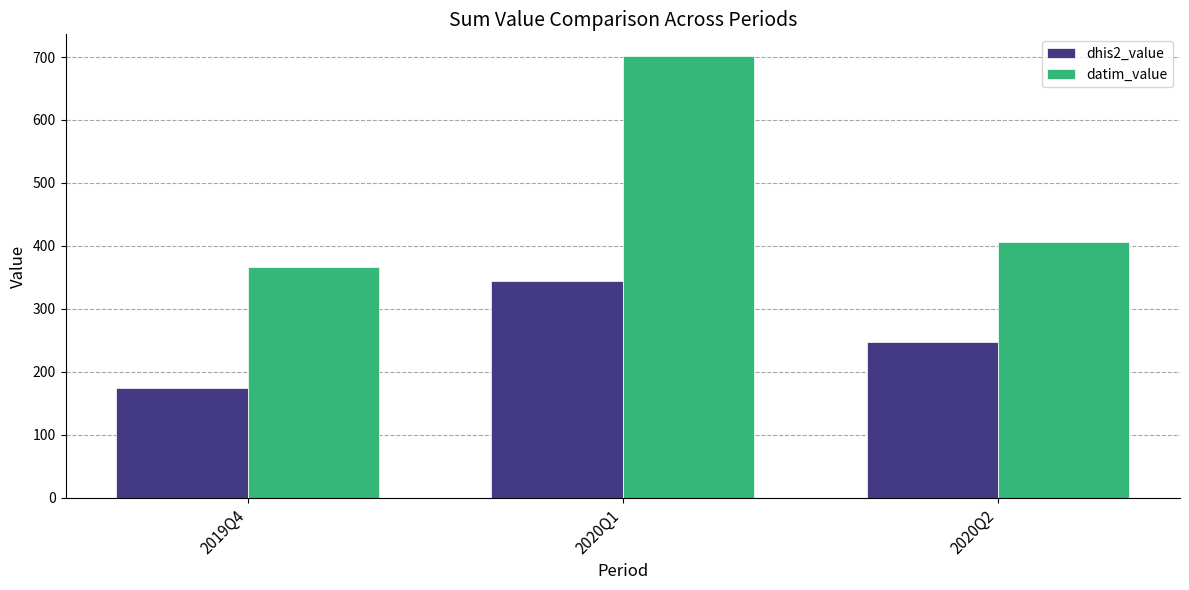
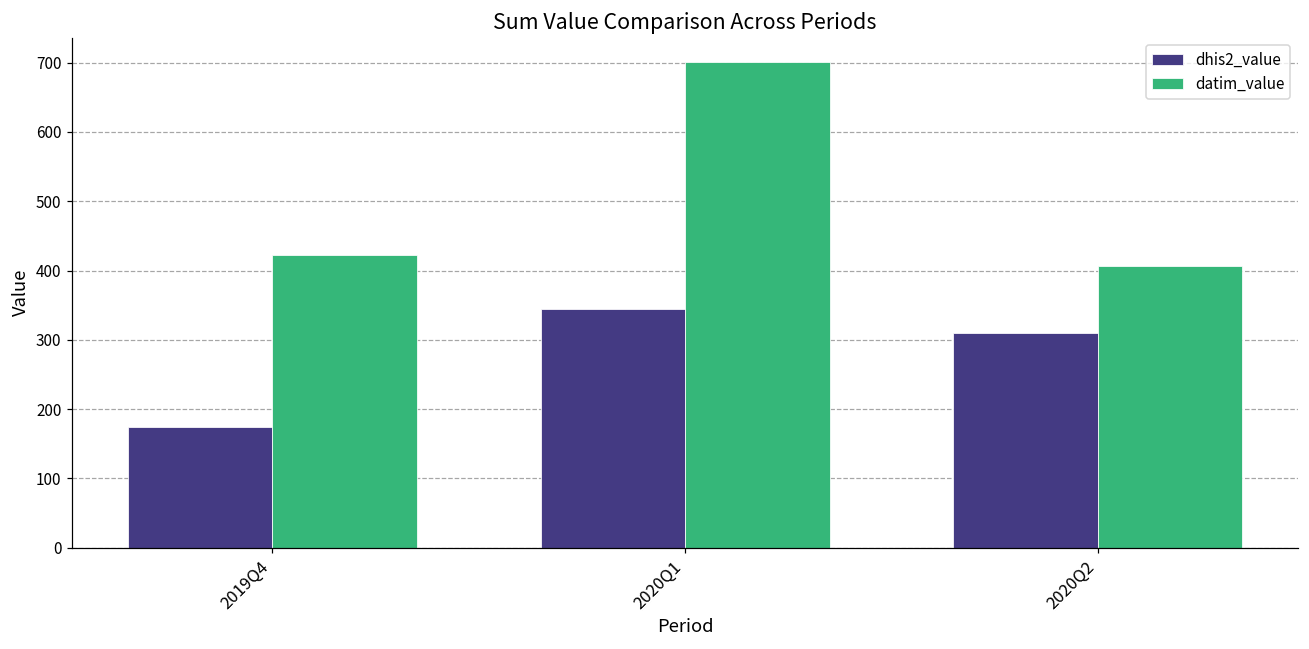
datim_value, 2019Q4: 370 -> 420
dhis2_value, 2020Q2: 250 -> 310
